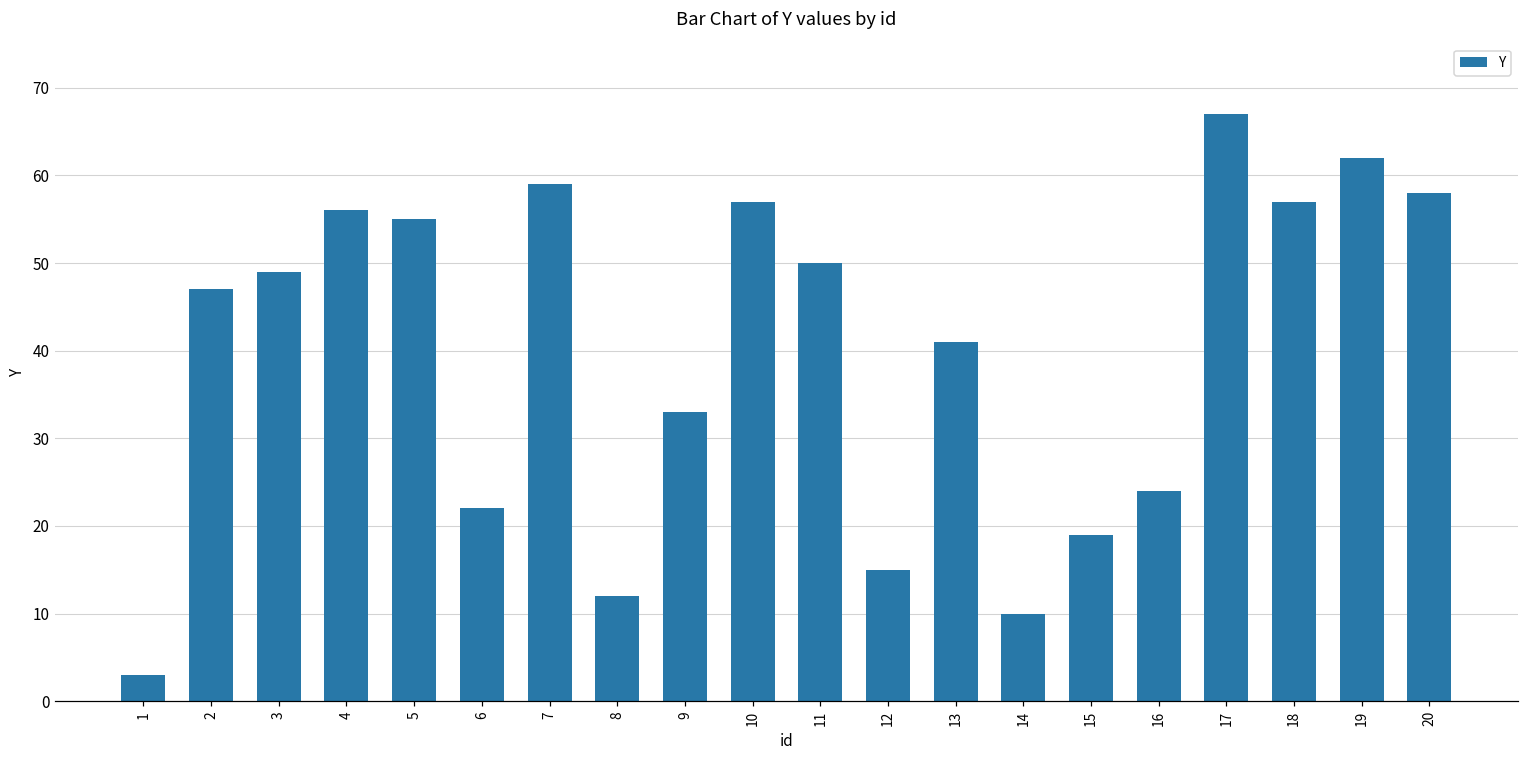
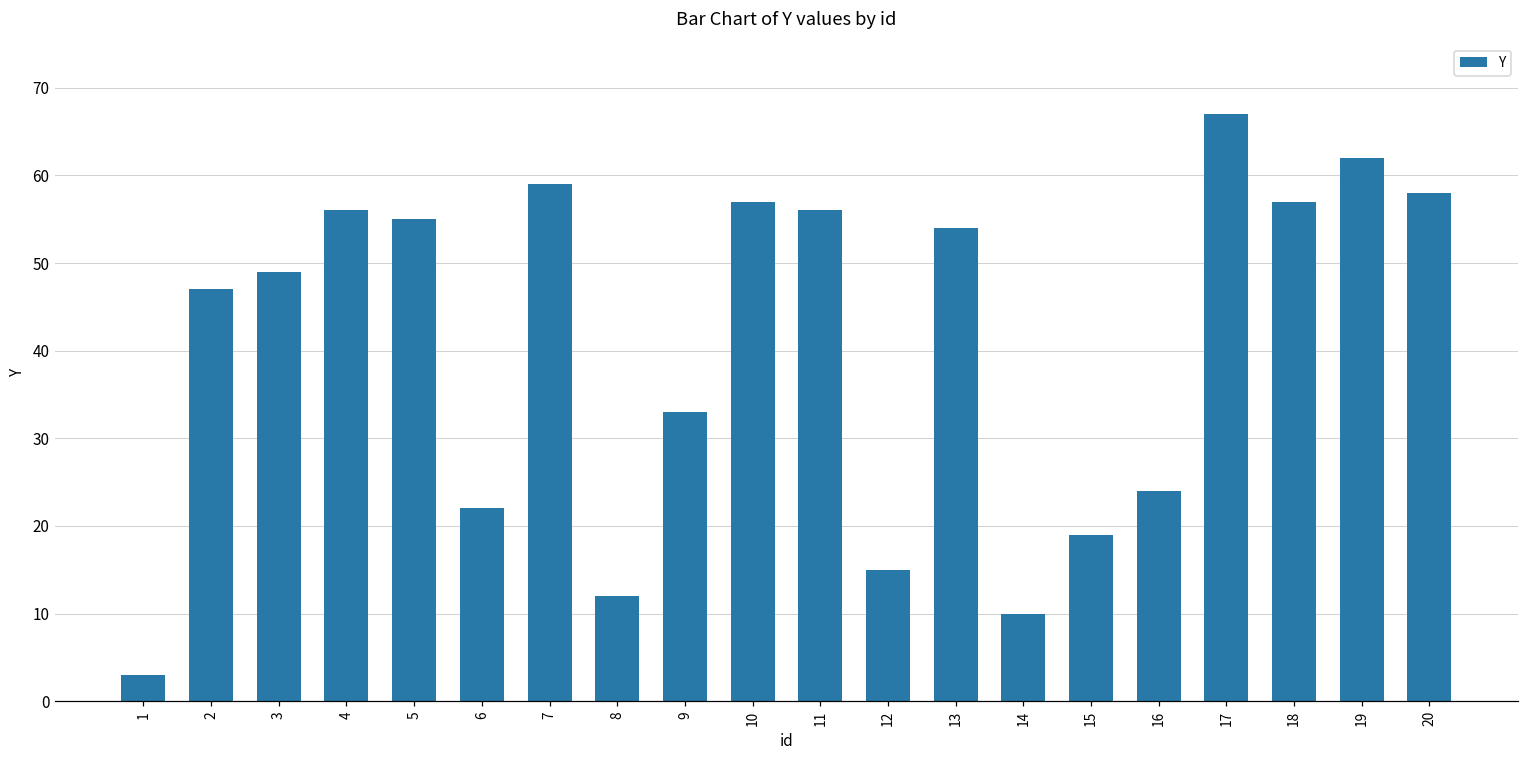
11: 50 -> 56
13: 41 -> 54
